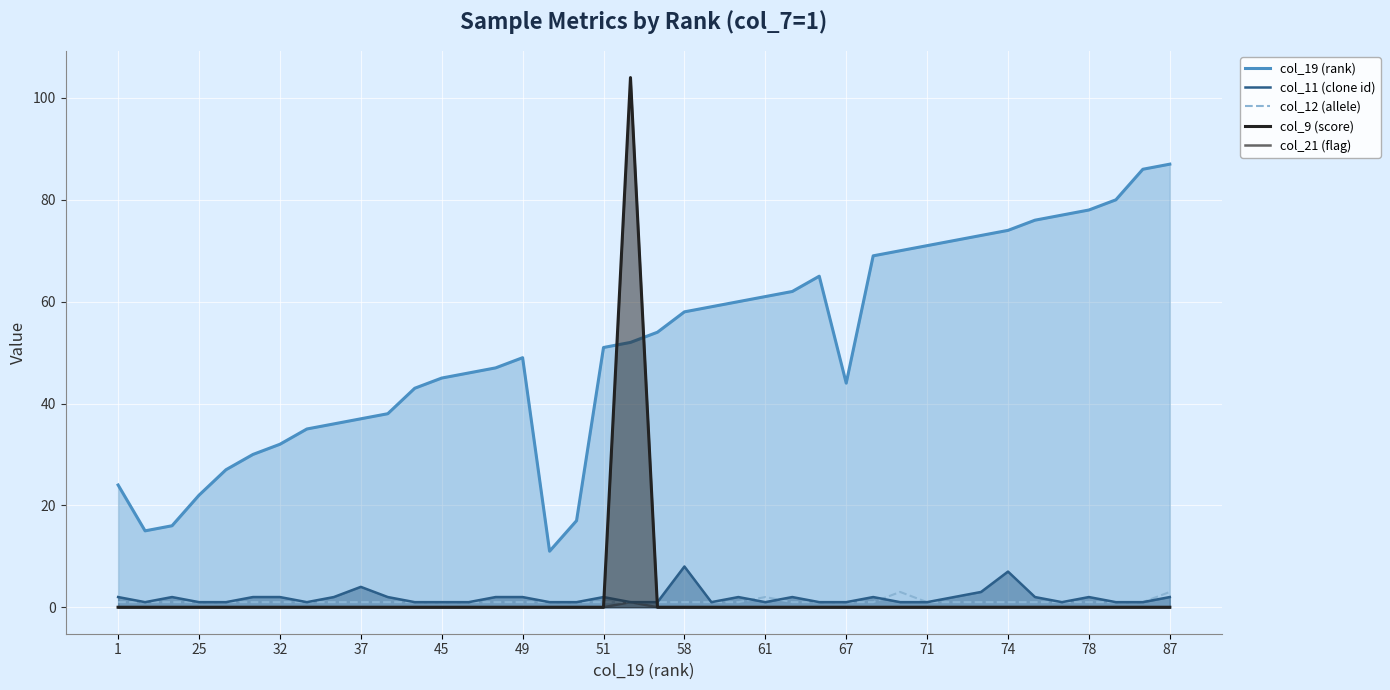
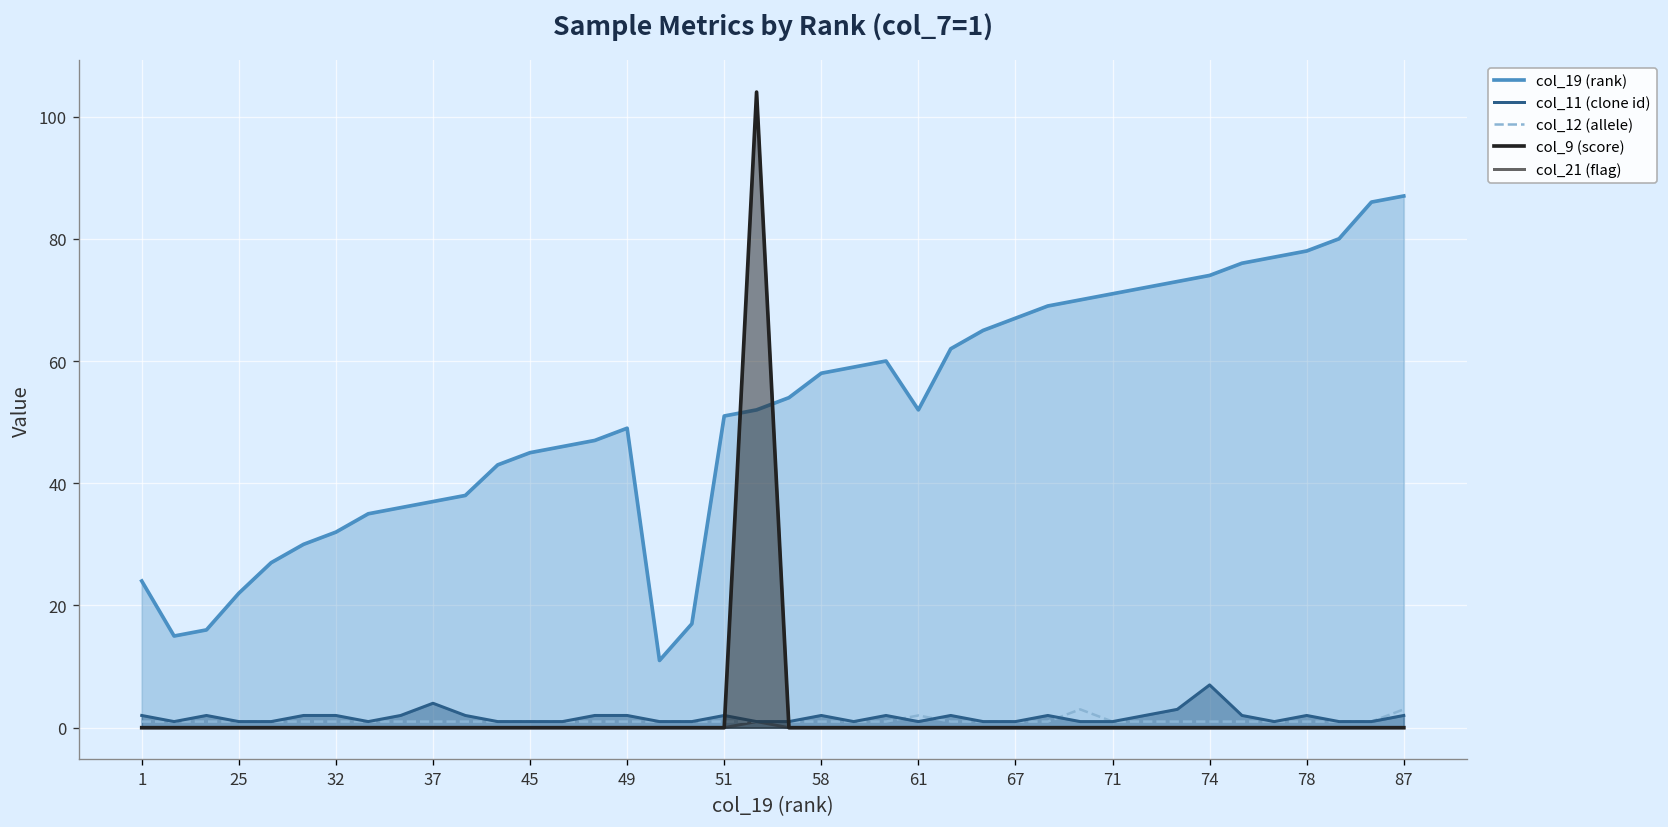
col_11 (clone id), 58: 8 -> 2
col_19 (rank), 61: 61 -> 52
col_19 (rank), 67: 44 -> 67
